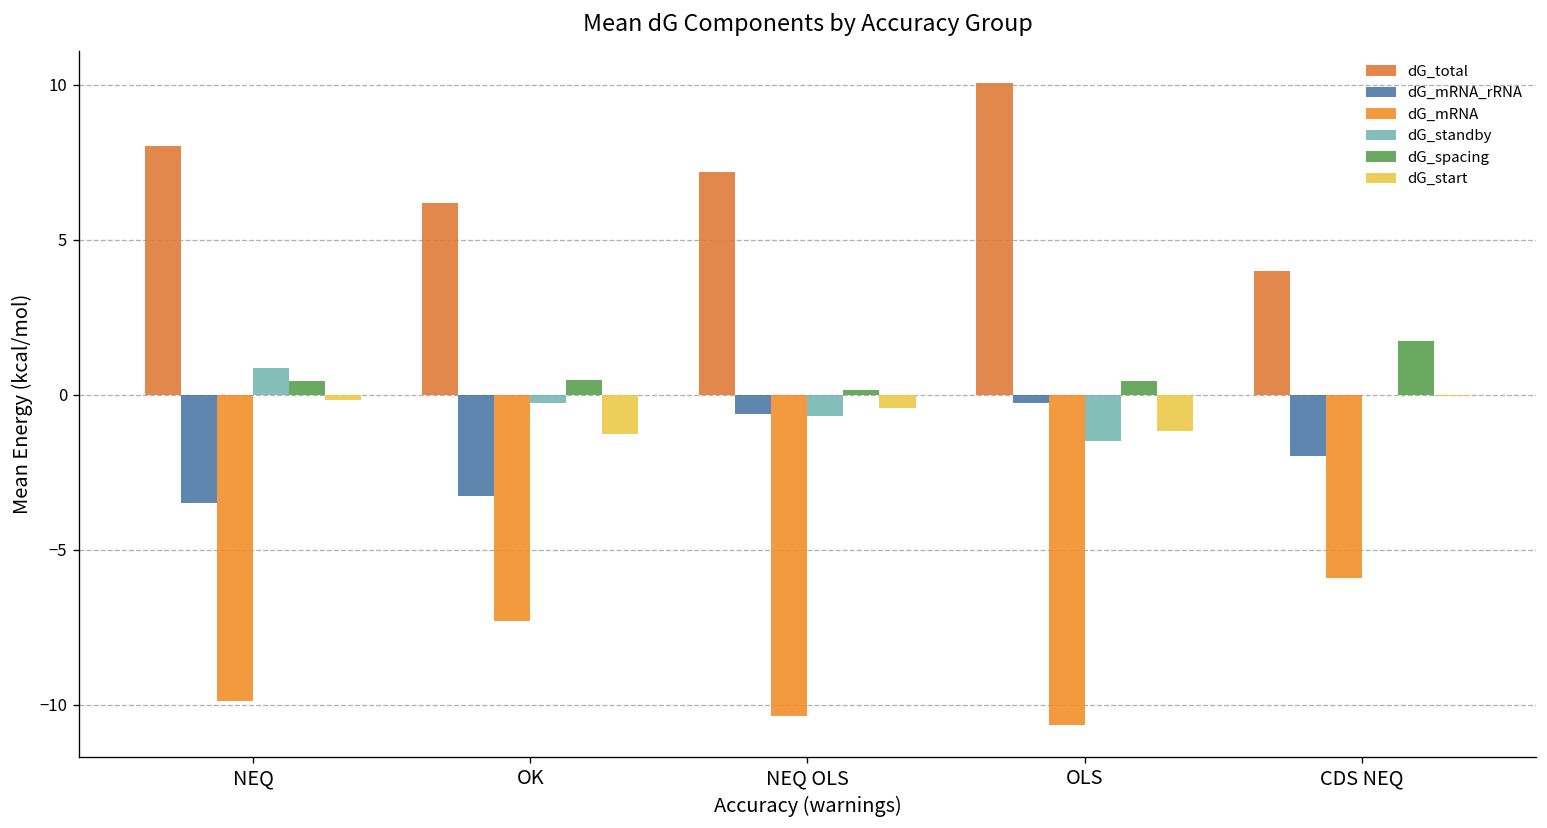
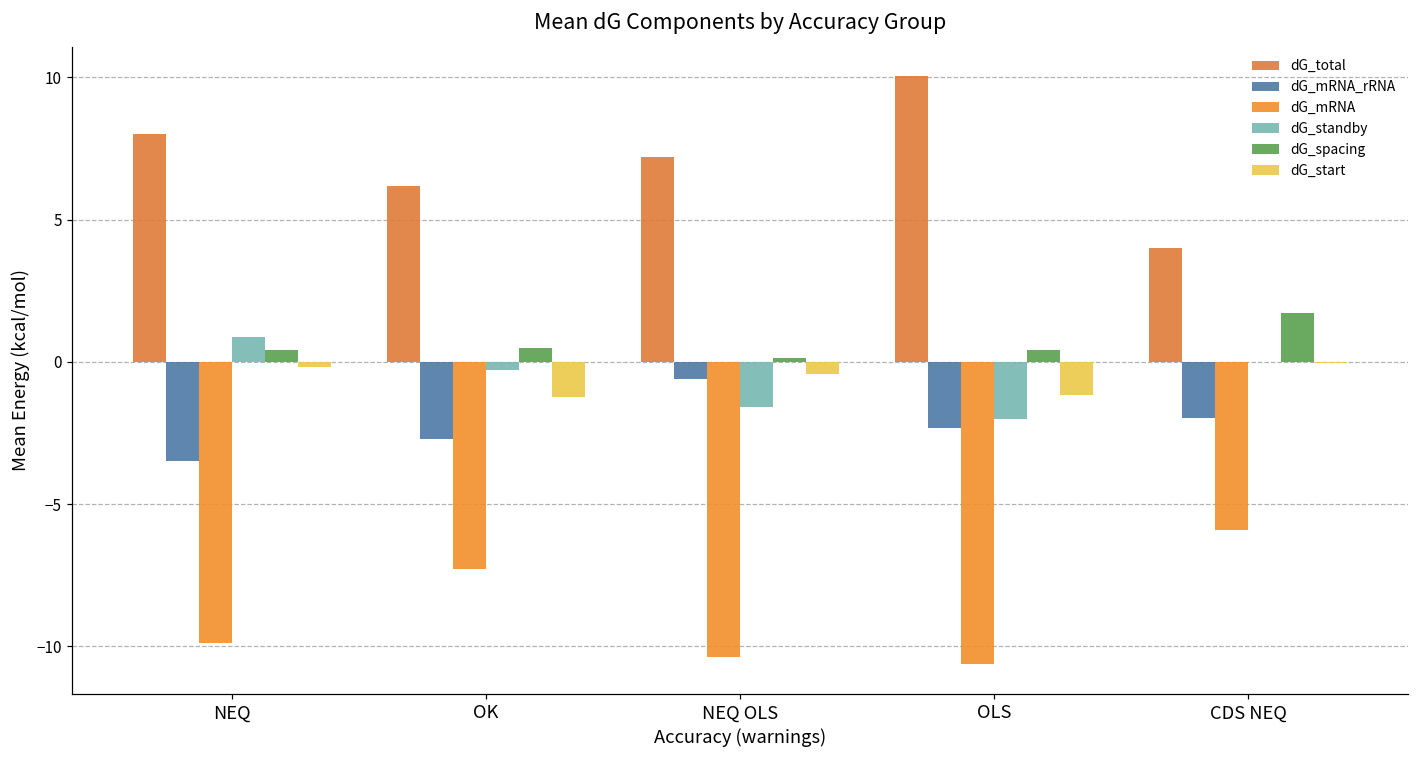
dG_mRNA_rRNA, OK: -3.3 -> -2.7
dG_standby, NEQ OLS: -0.7 -> -1.6
dG_mRNA_rRNA, OLS: -0.3 -> -2.3
dG_standby, OLS: -1.5 -> -2.0
